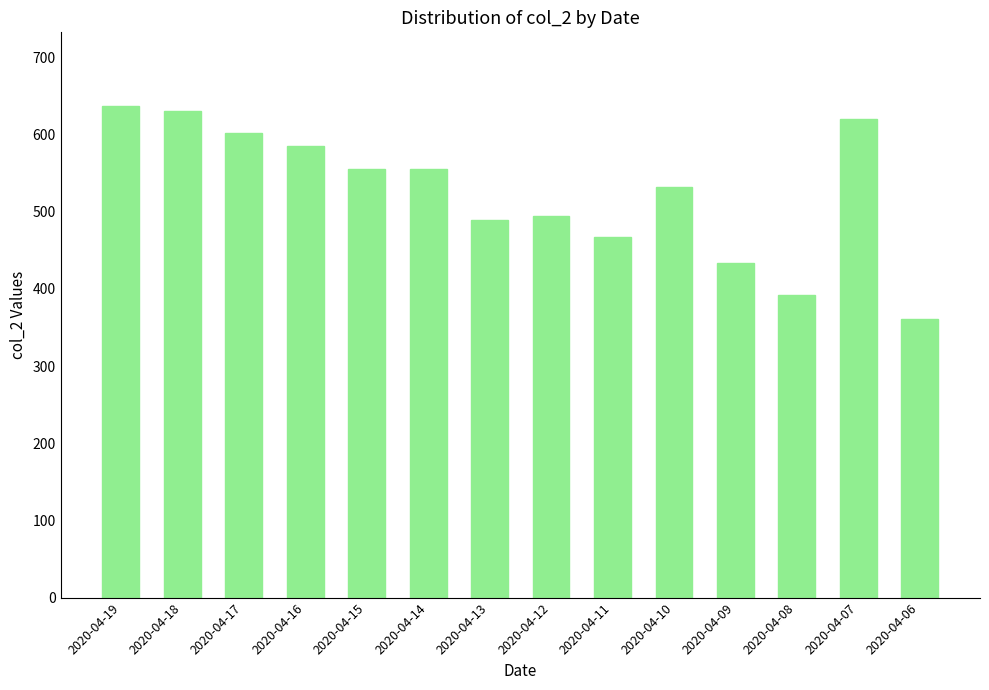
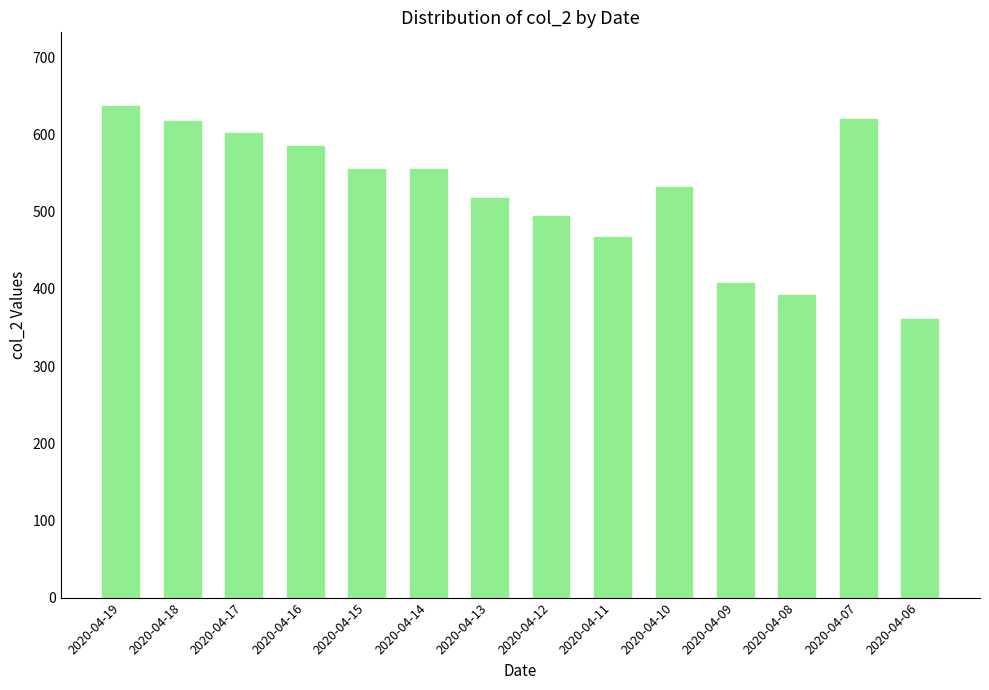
2020-04-18: 630 -> 620
2020-04-13: 490 -> 520
2020-04-09: 430 -> 410
